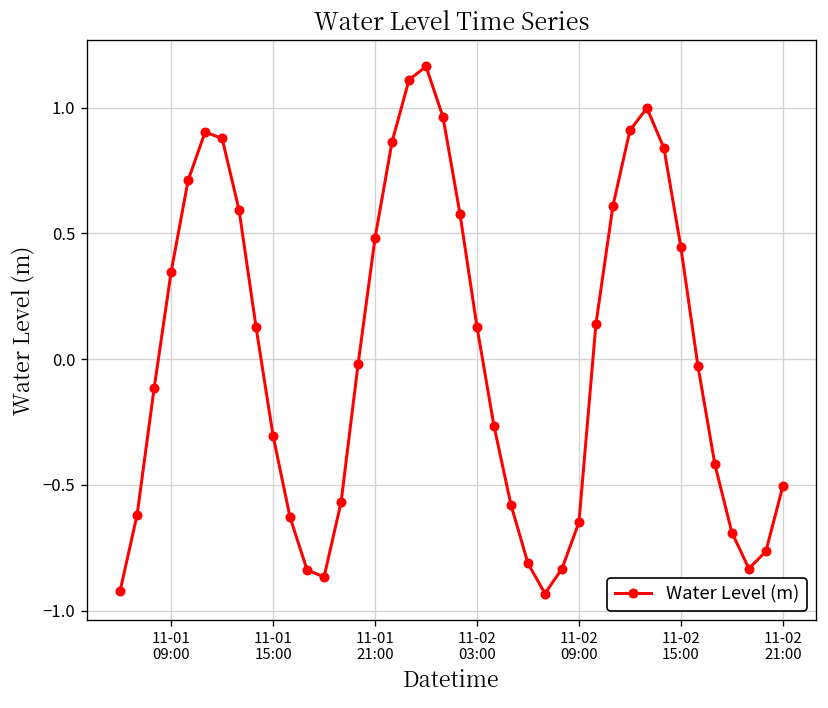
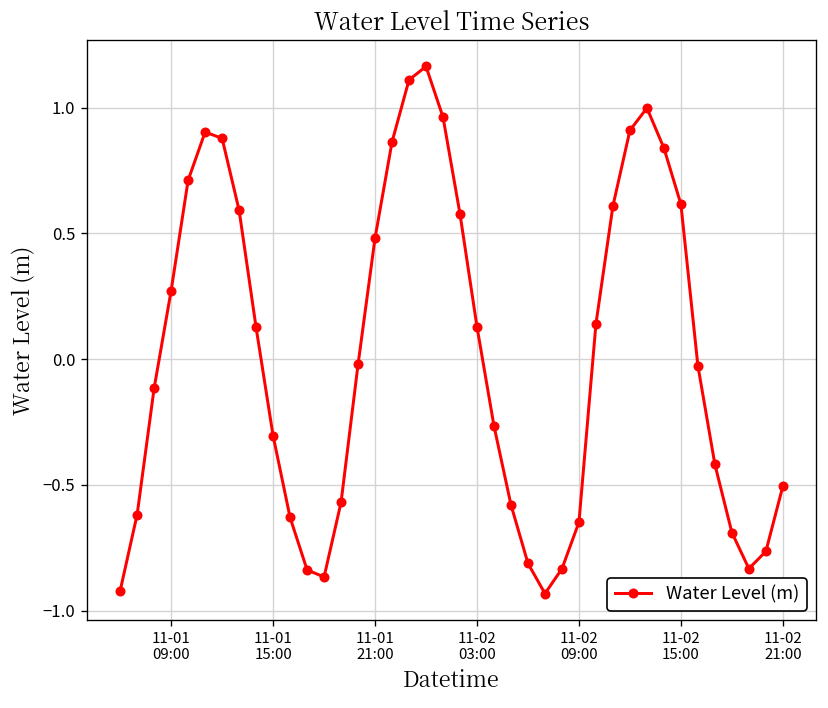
11-01 09:00: 0.35 -> 0.27
11-02 15:00: 0.44 -> 0.62
